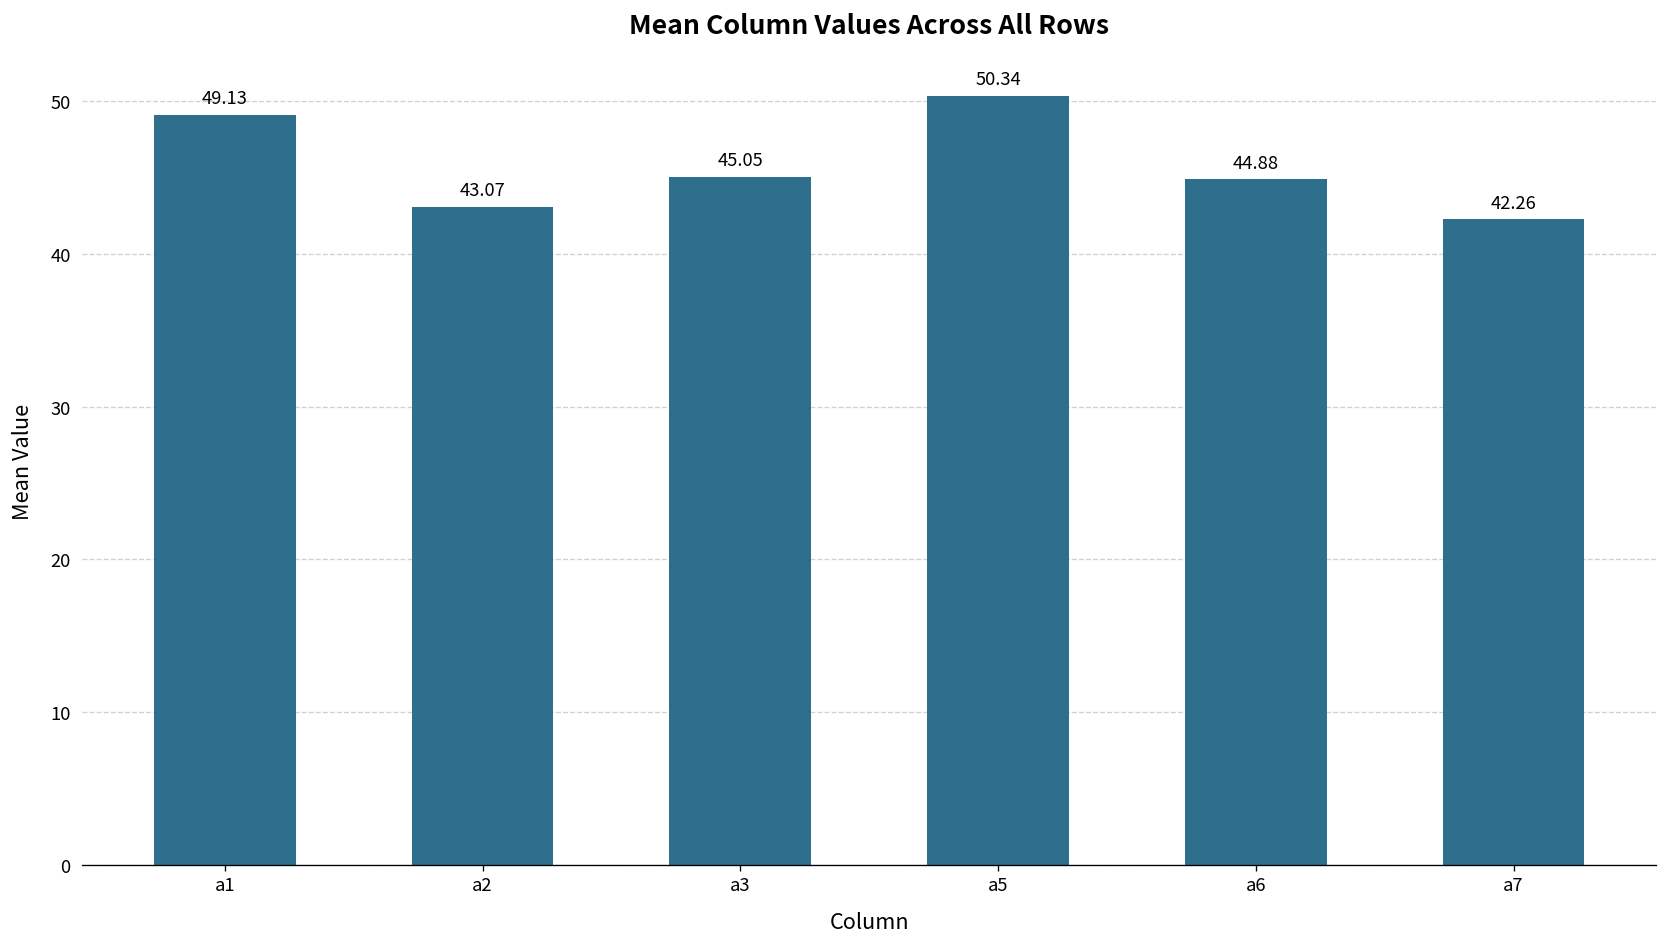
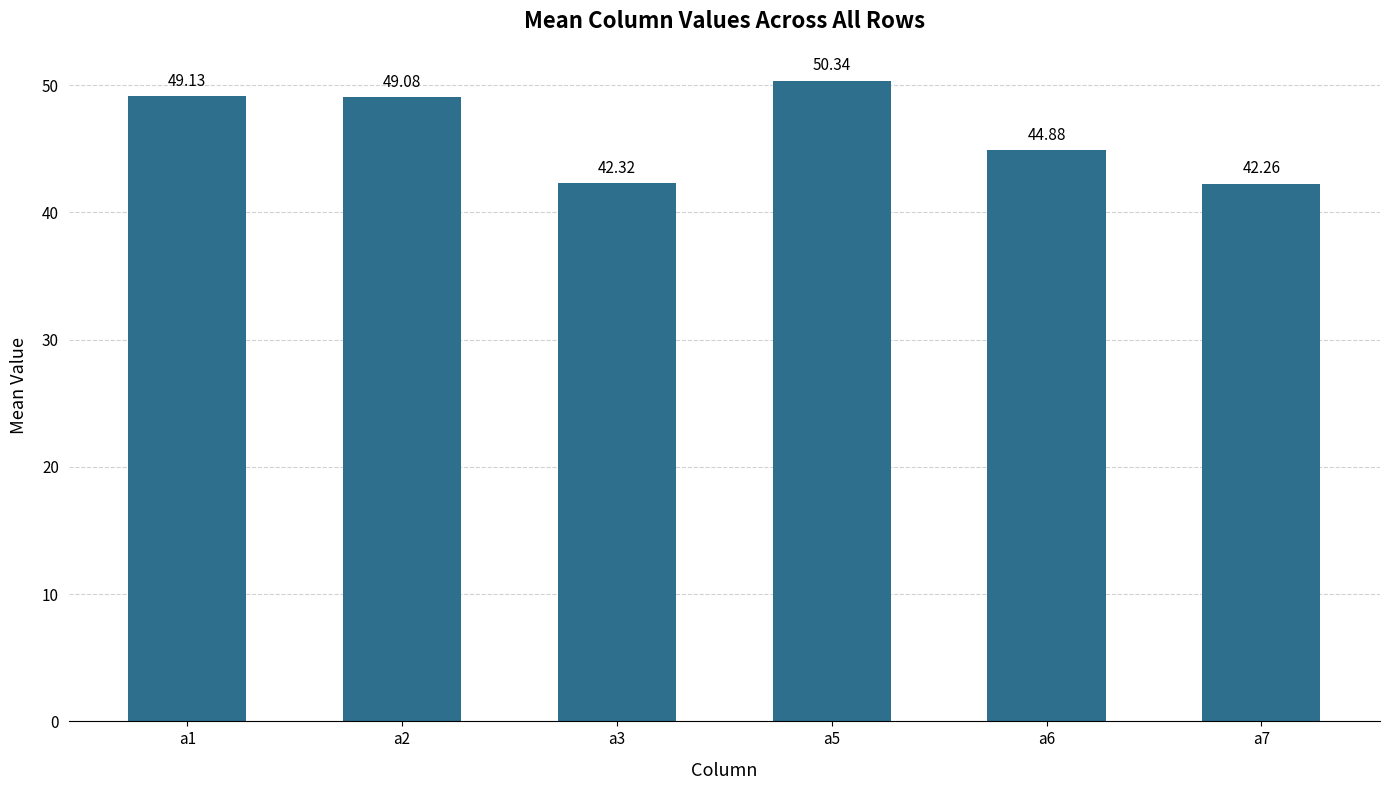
a2: 43.07 -> 49.08
a3: 45.05 -> 42.32
